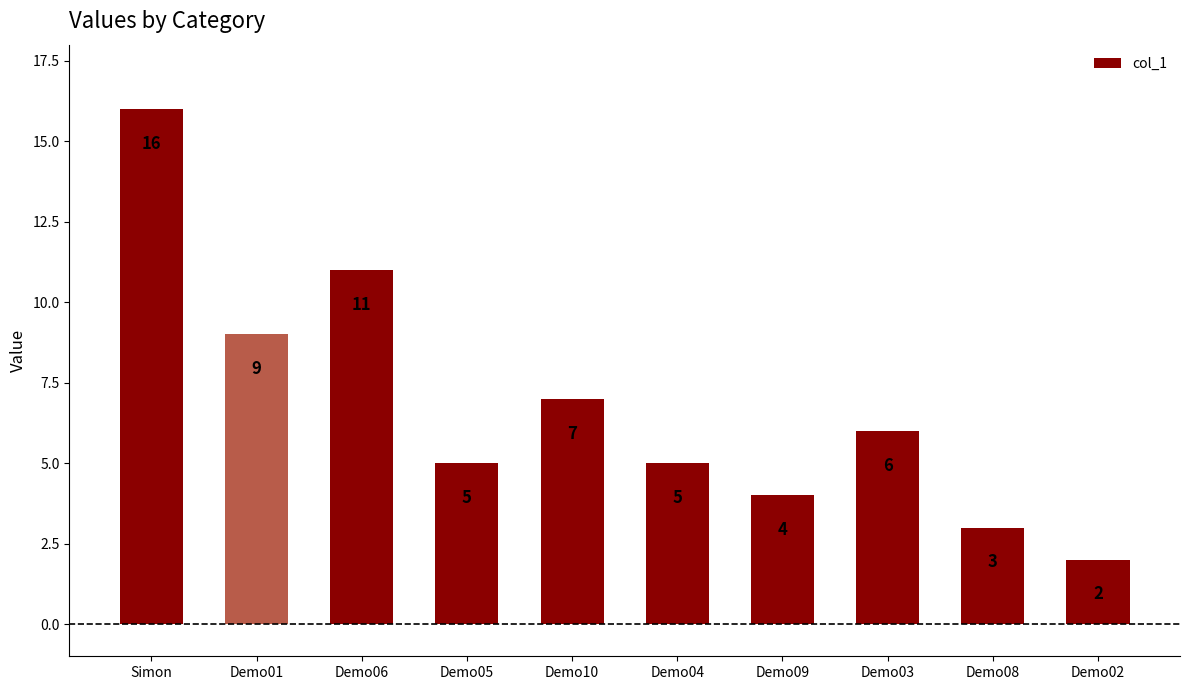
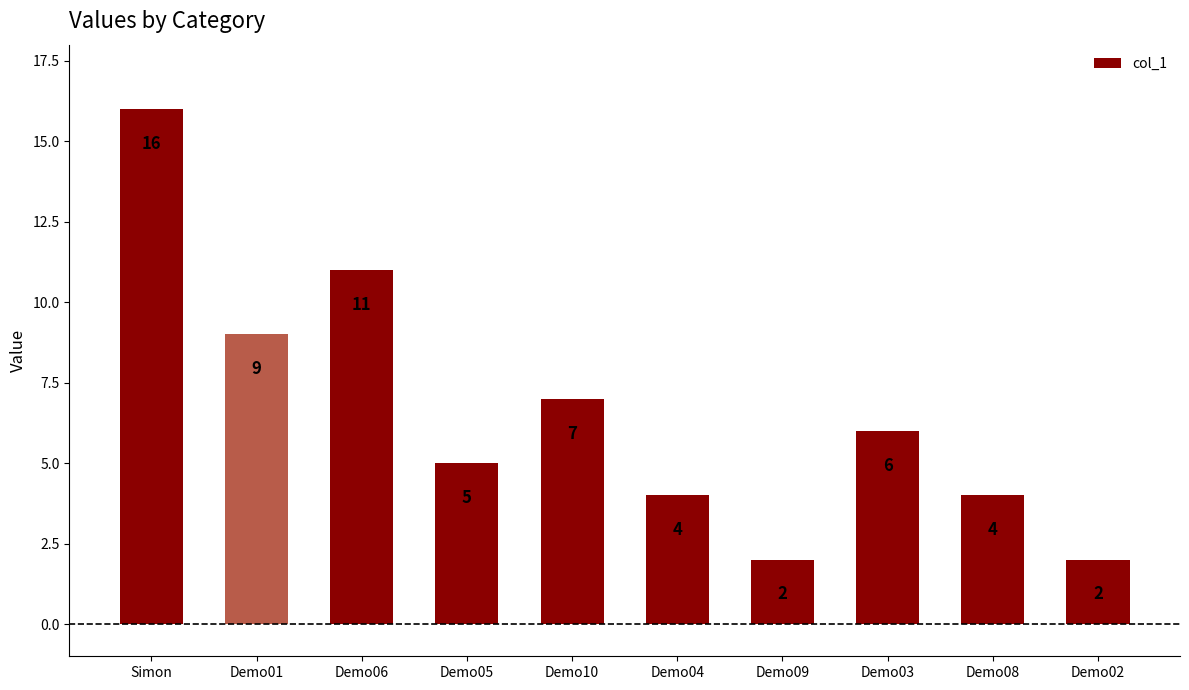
Demo04: 5 -> 4
Demo09: 4 -> 2
Demo08: 3 -> 4
